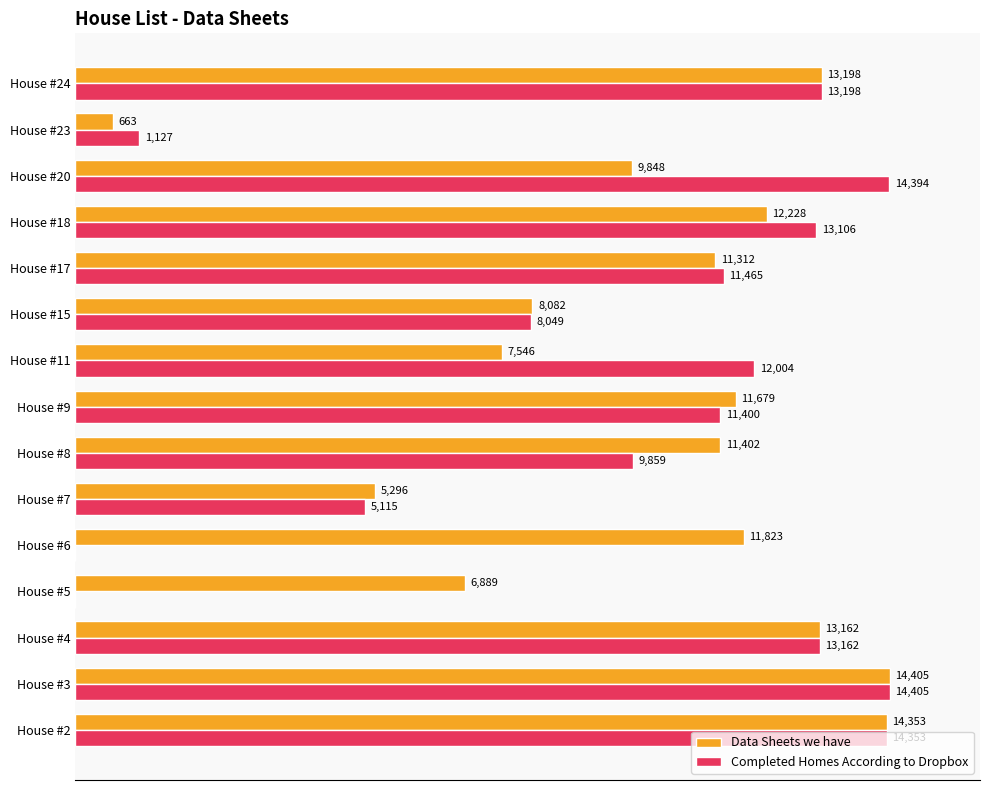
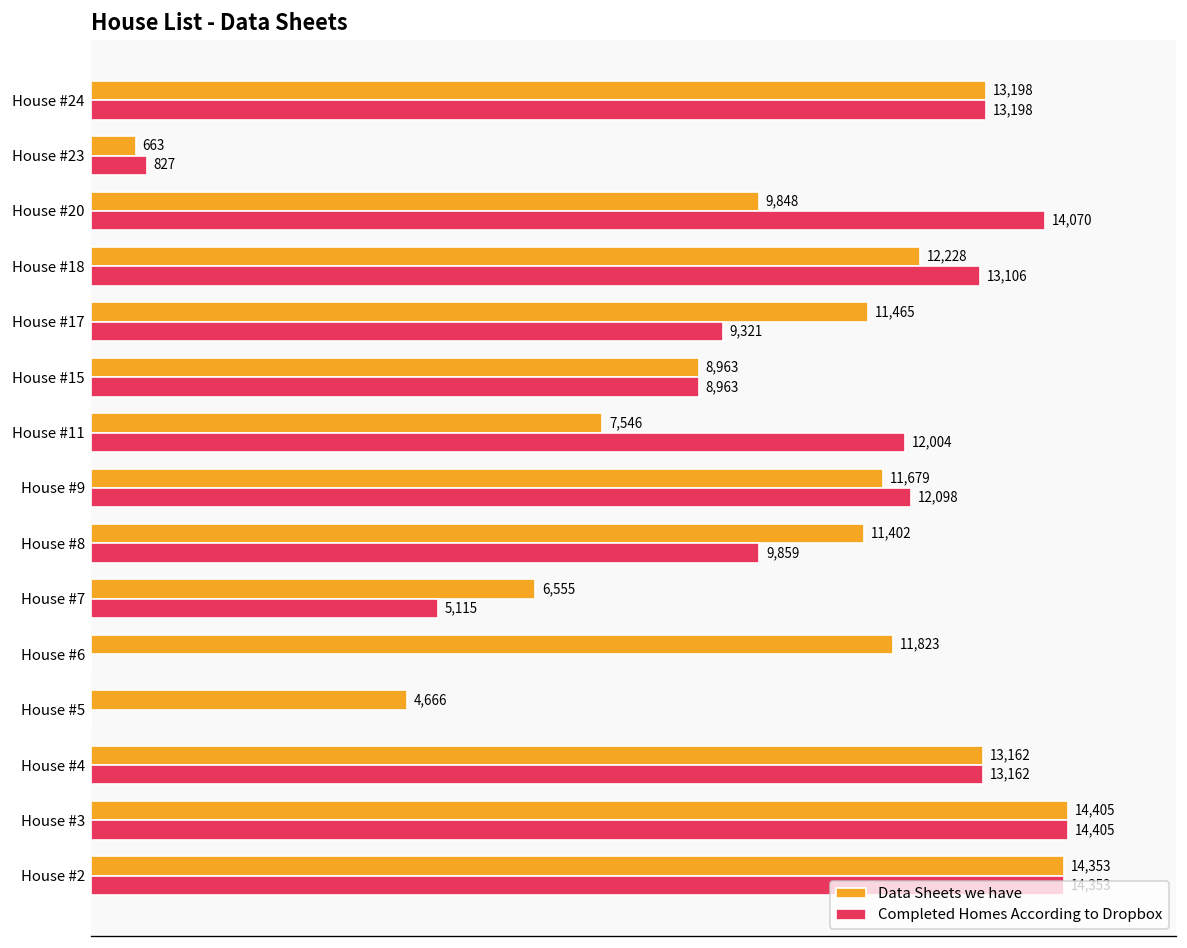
Completed Homes According to Dropbox, House #23: 1,127 -> 827
Completed Homes According to Dropbox, House #20: 14,394 -> 14,070
Data Sheets we have, House #17: 11,312 -> 11,465
Completed Homes According to Dropbox, House #17: 11,465 -> 9,321
Data Sheets we have, House #15: 8,082 -> 8,963
Completed Homes According to Dropbox, House #15: 8,049 -> 8,963
Completed Homes According to Dropbox, House #9: 11,400 -> 12,098
Data Sheets we have, House #7: 5,296 -> 6,555
Data Sheets we have, House #5: 6,889 -> 4,666
